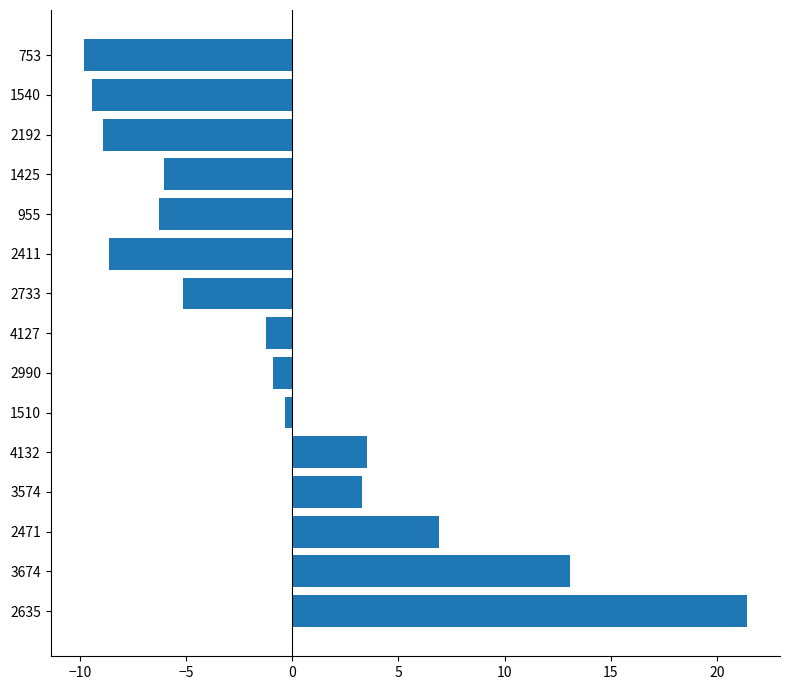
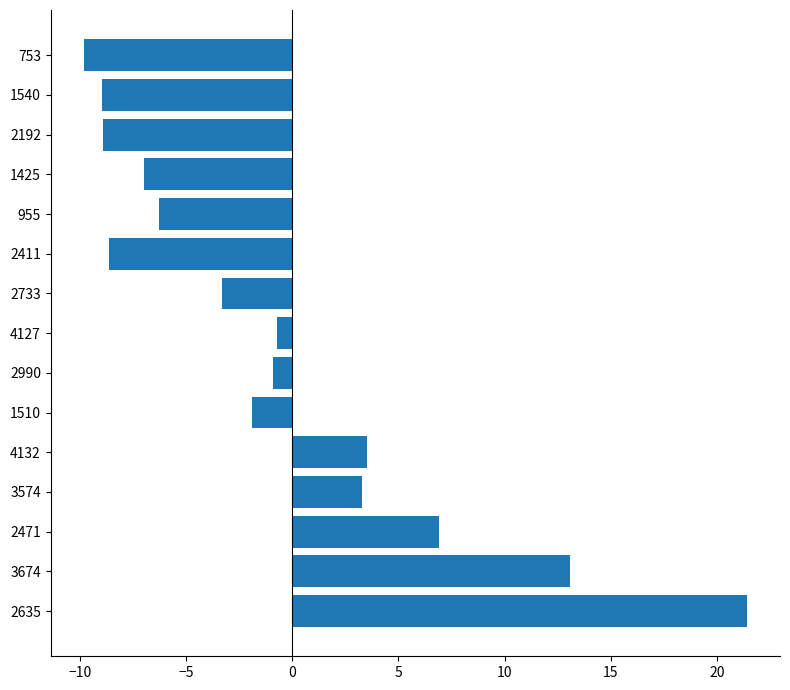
1540: -9.5 -> -9.0
1425: -6.1 -> -7.0
2733: -5.2 -> -3.3
4127: -1.2 -> -0.7
1510: -0.3 -> -1.9
